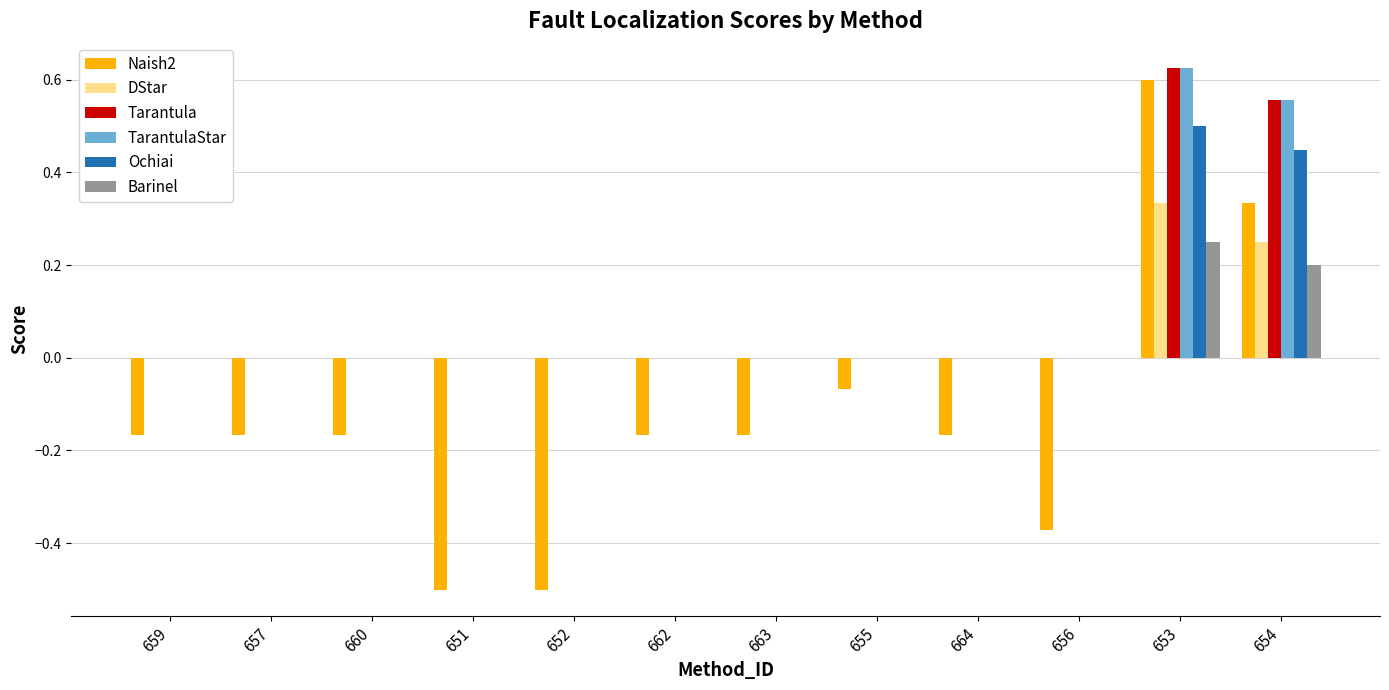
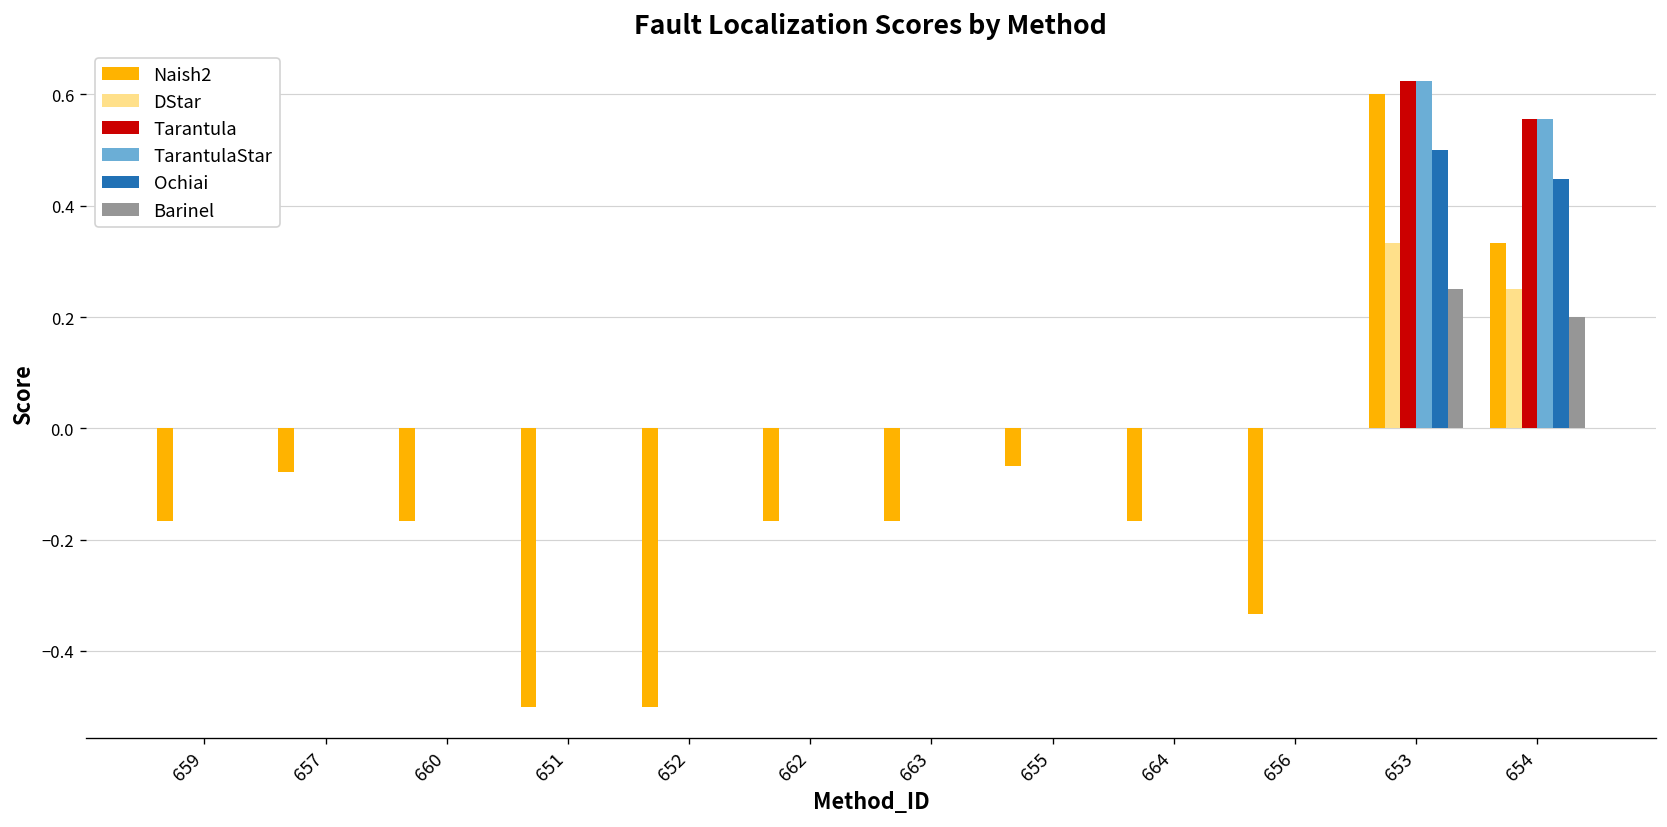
Naish2, 657: -0.17 -> -0.08
Naish2, 656: -0.37 -> -0.33
